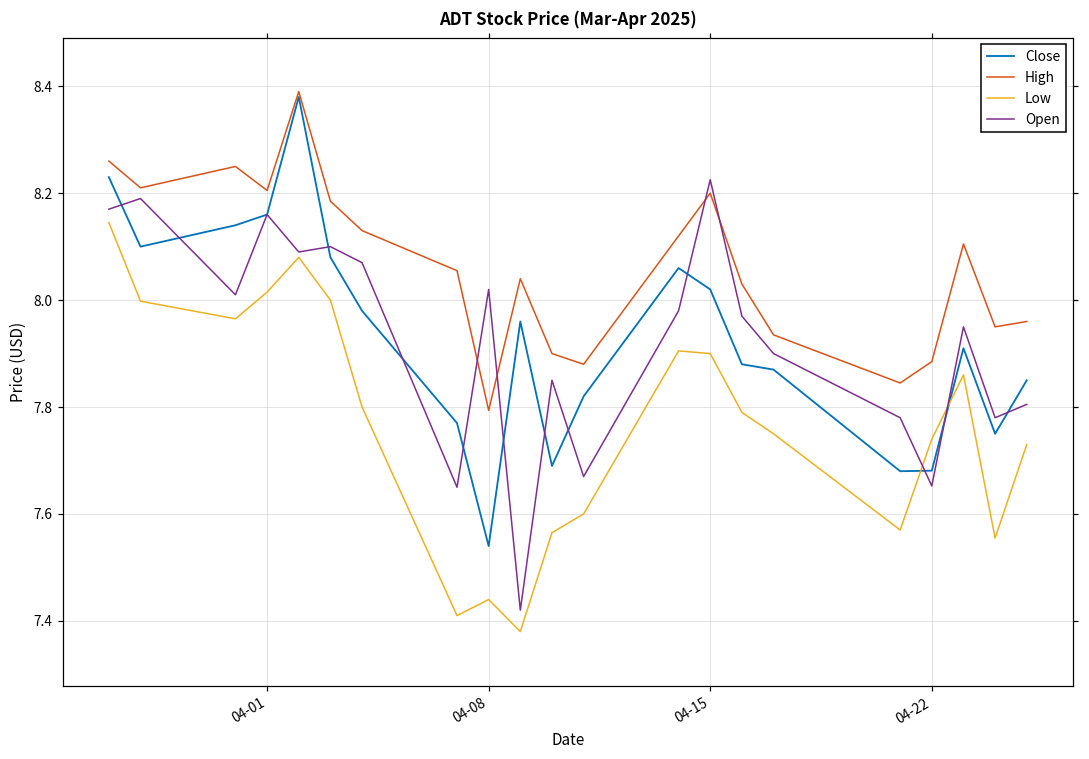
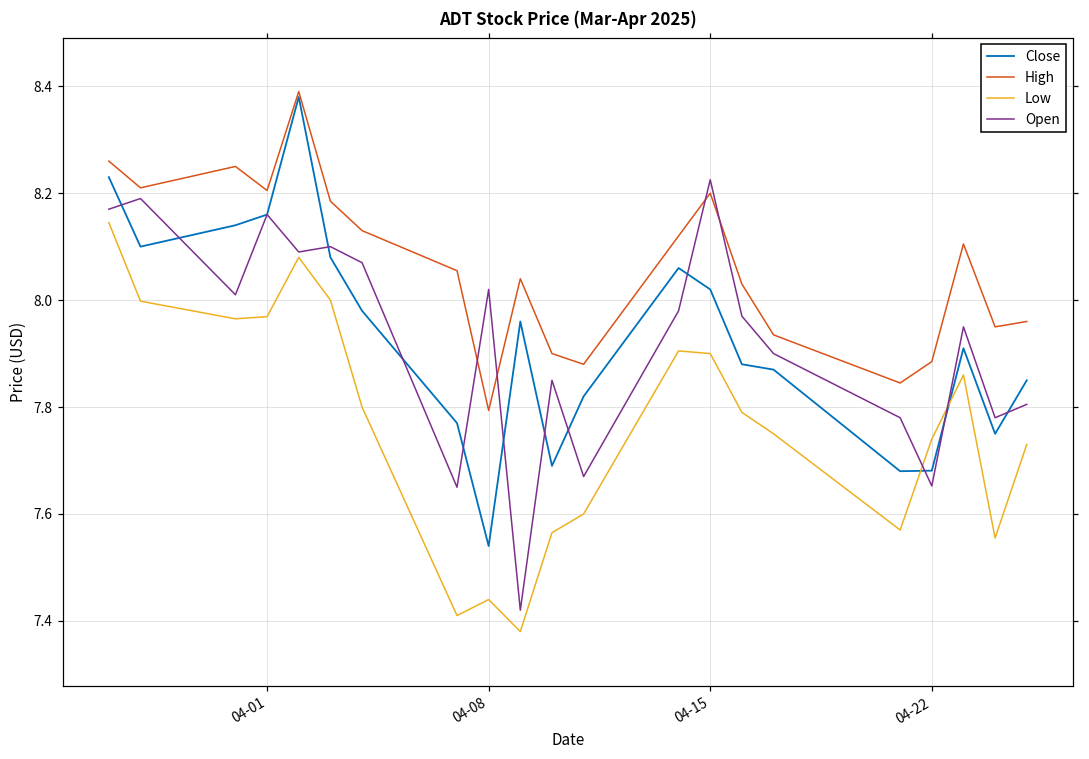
Low, 04-01: 8.02 -> 7.97
